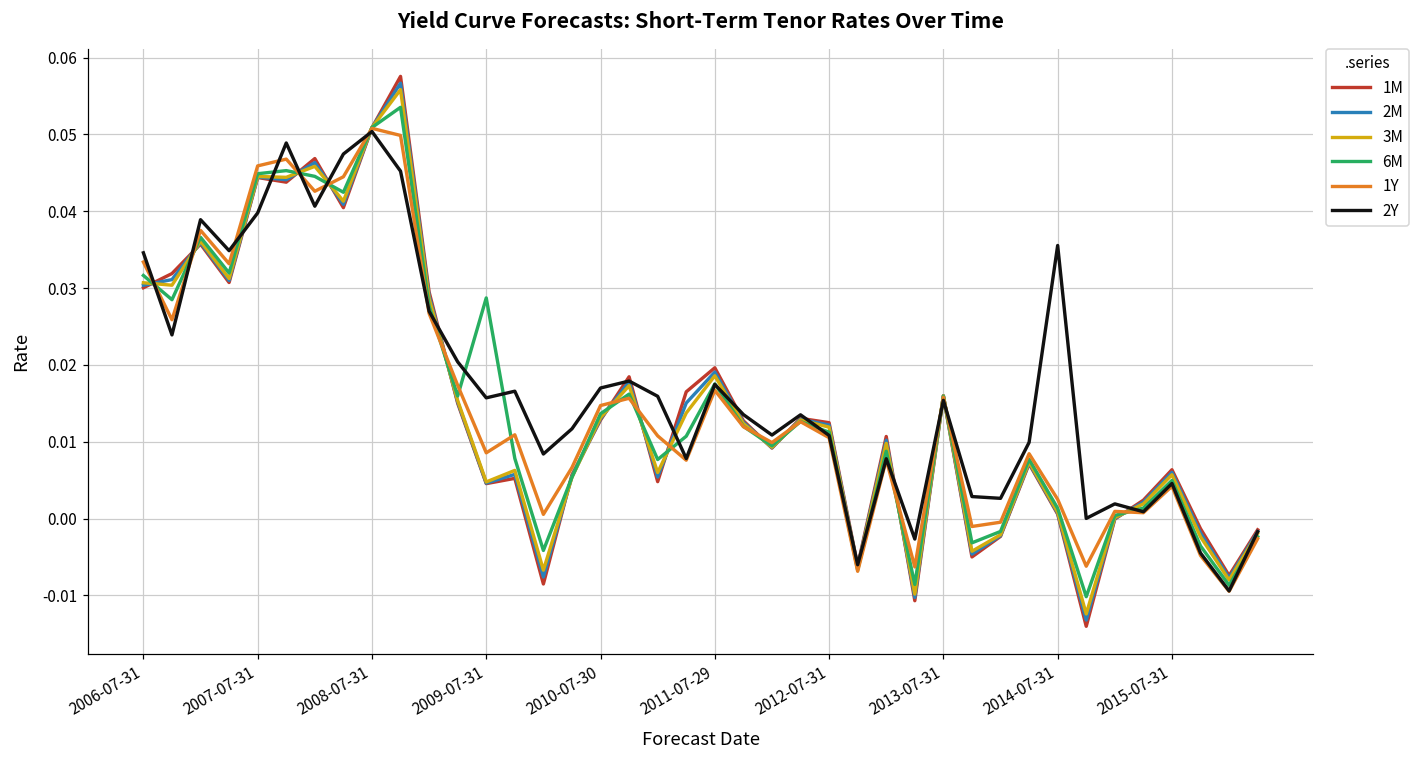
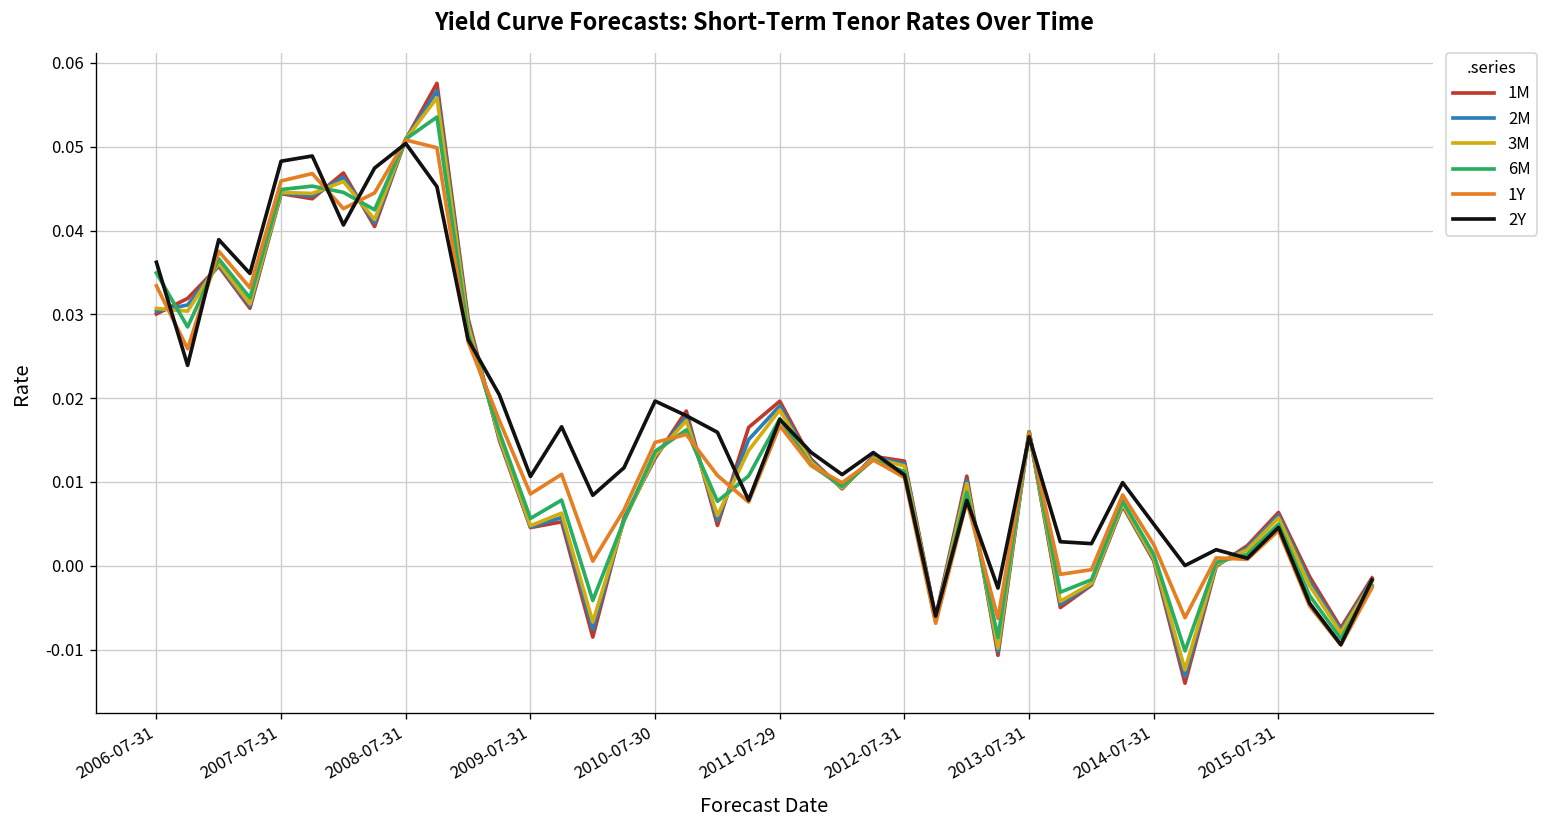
6M, 2006-07-31: 0.032 -> 0.035
2Y, 2006-07-31: 0.035 -> 0.036
2Y, 2007-07-31: 0.040 -> 0.048
6M, 2009-07-31: 0.029 -> 0.006
2Y, 2009-07-31: 0.016 -> 0.011
2Y, 2010-07-30: 0.017 -> 0.020
2Y, 2014-07-31: 0.036 -> 0.005
